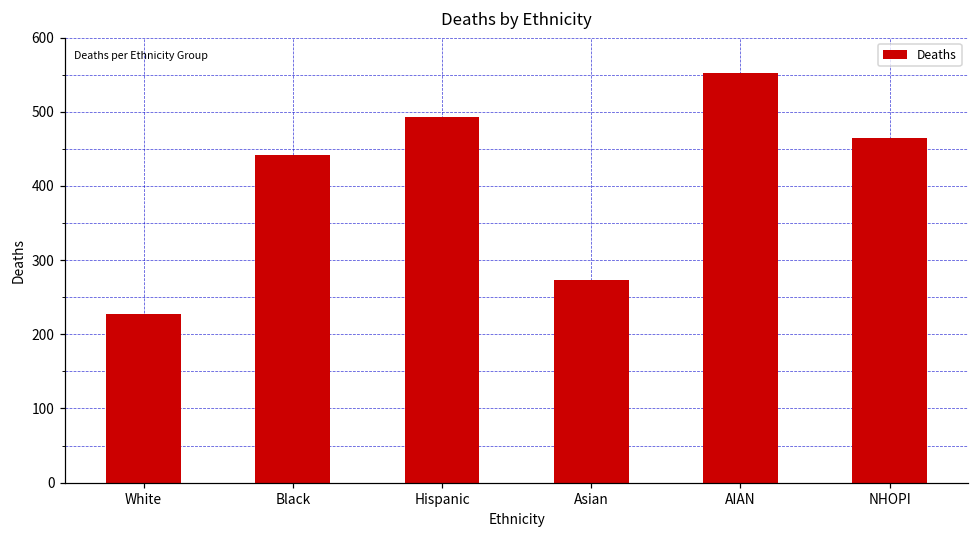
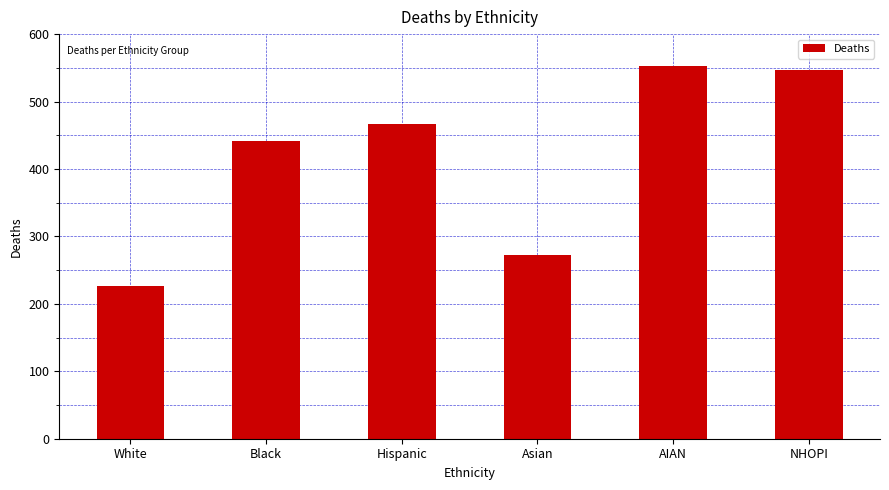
Hispanic: 490 -> 470
NHOPI: 460 -> 550
